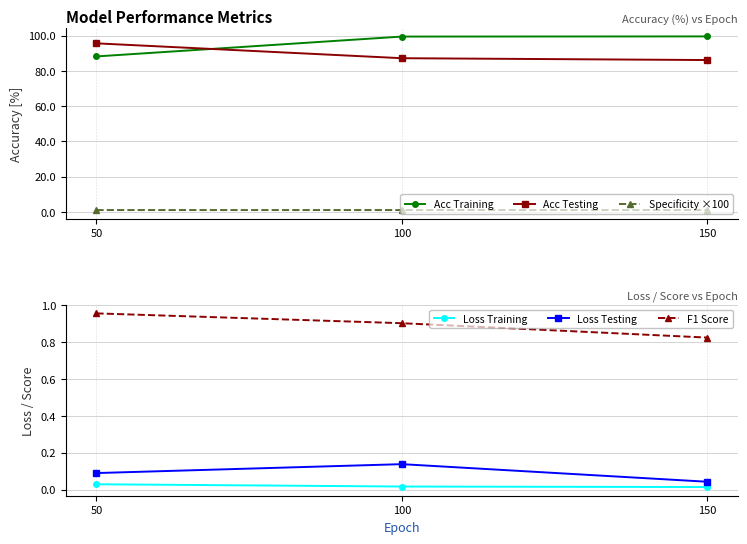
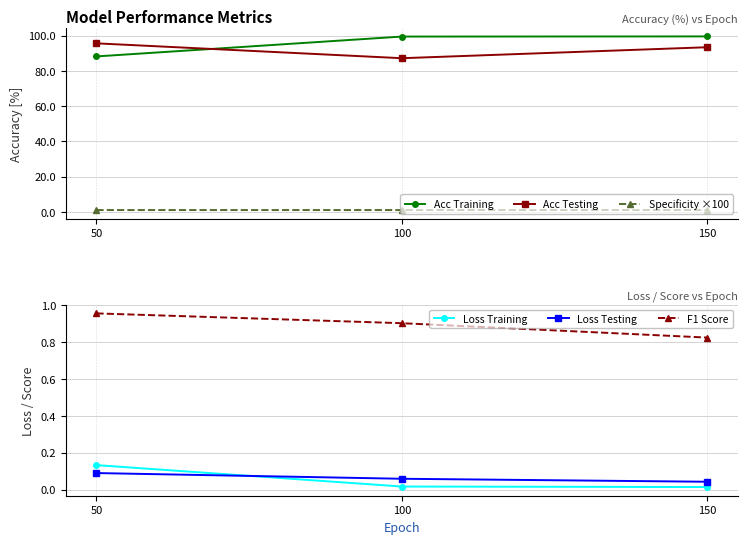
Model Performance Metrics, Acc Testing, 150: 86 -> 93
Loss / Score vs Epoch, Loss Training, 50: 0.03 -> 0.13
Loss / Score vs Epoch, Loss Testing, 100: 0.14 -> 0.06
